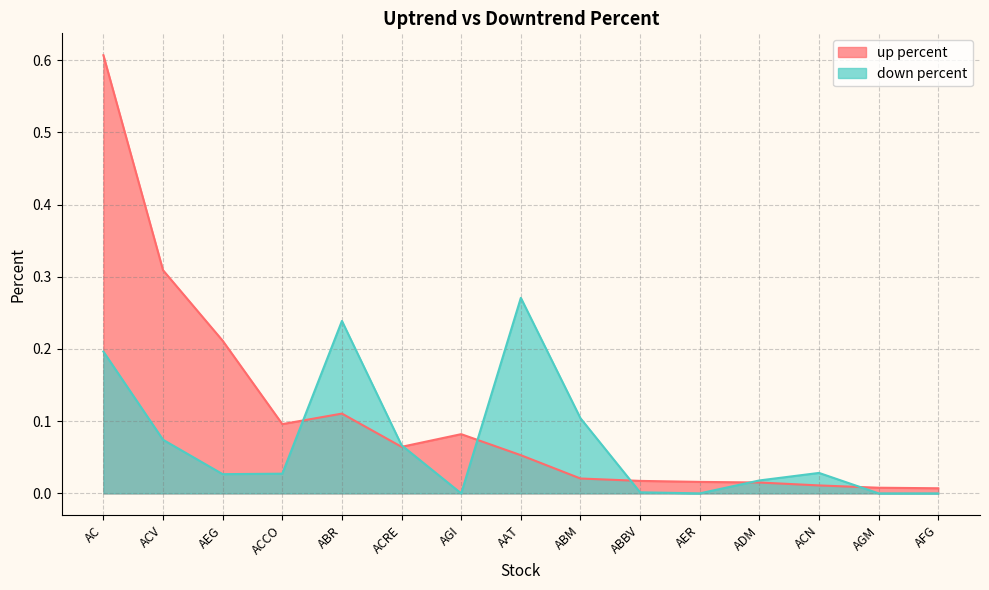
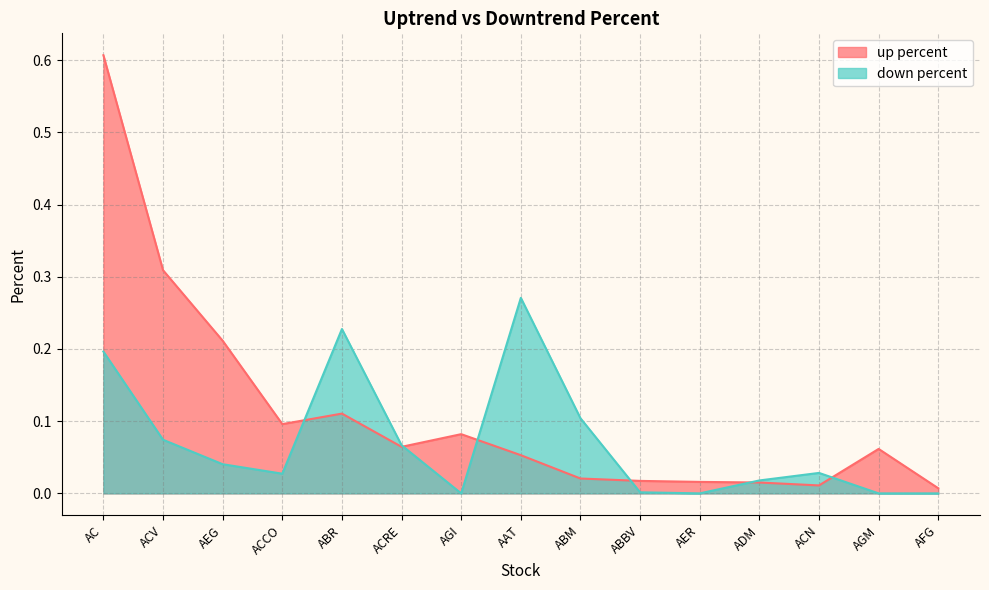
down percent, AEG: 0.03 -> 0.04
down percent, ABR: 0.24 -> 0.23
up percent, AGM: 0.01 -> 0.06
